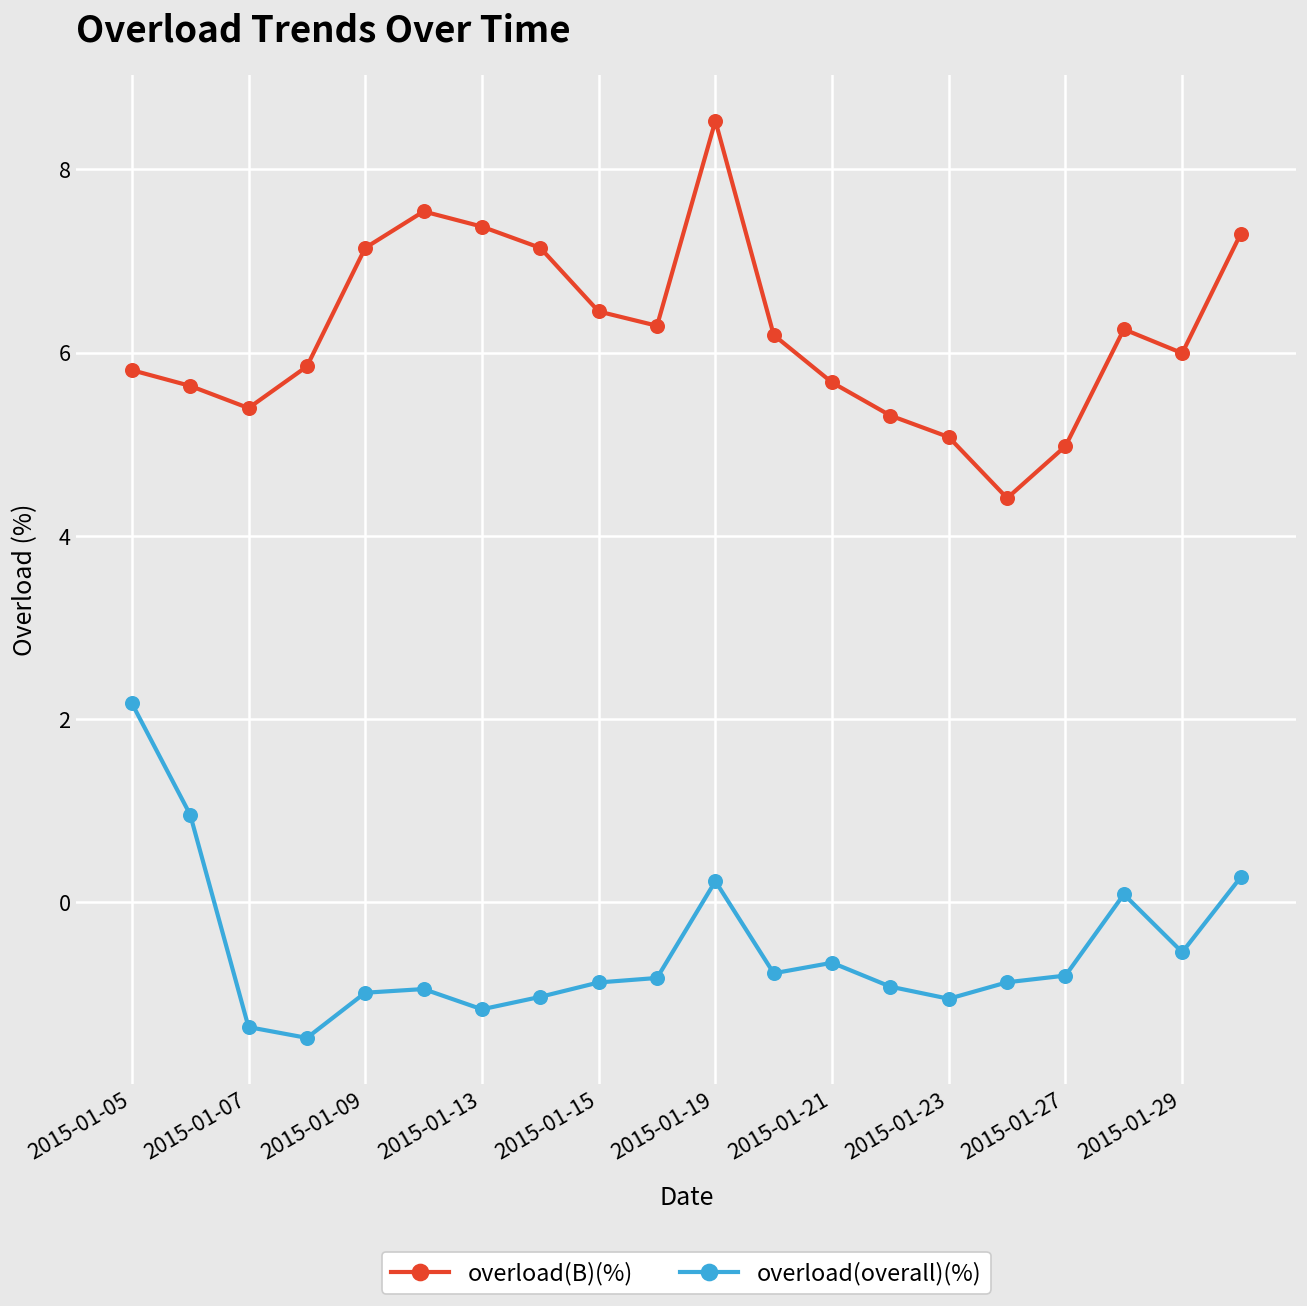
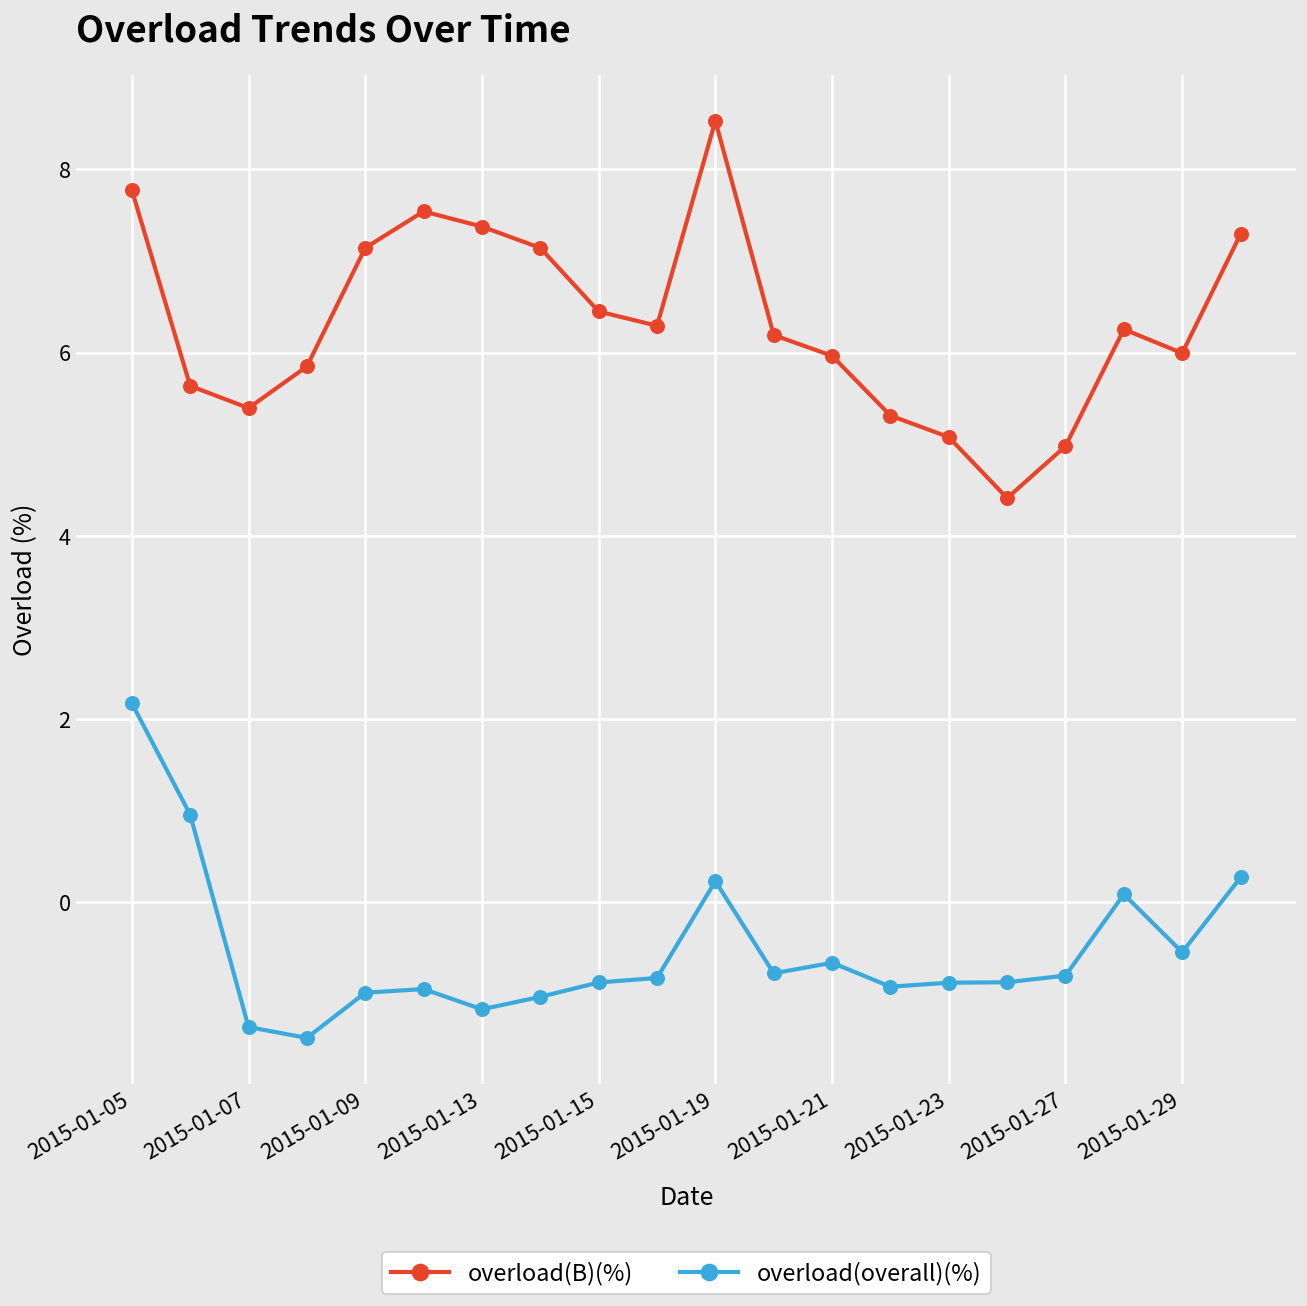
overload(B)(%), 2015-01-05: 5.8 -> 7.8
overload(B)(%), 2015-01-21: 5.7 -> 6.0
overload(overall)(%), 2015-01-23: -1.1 -> -0.9
